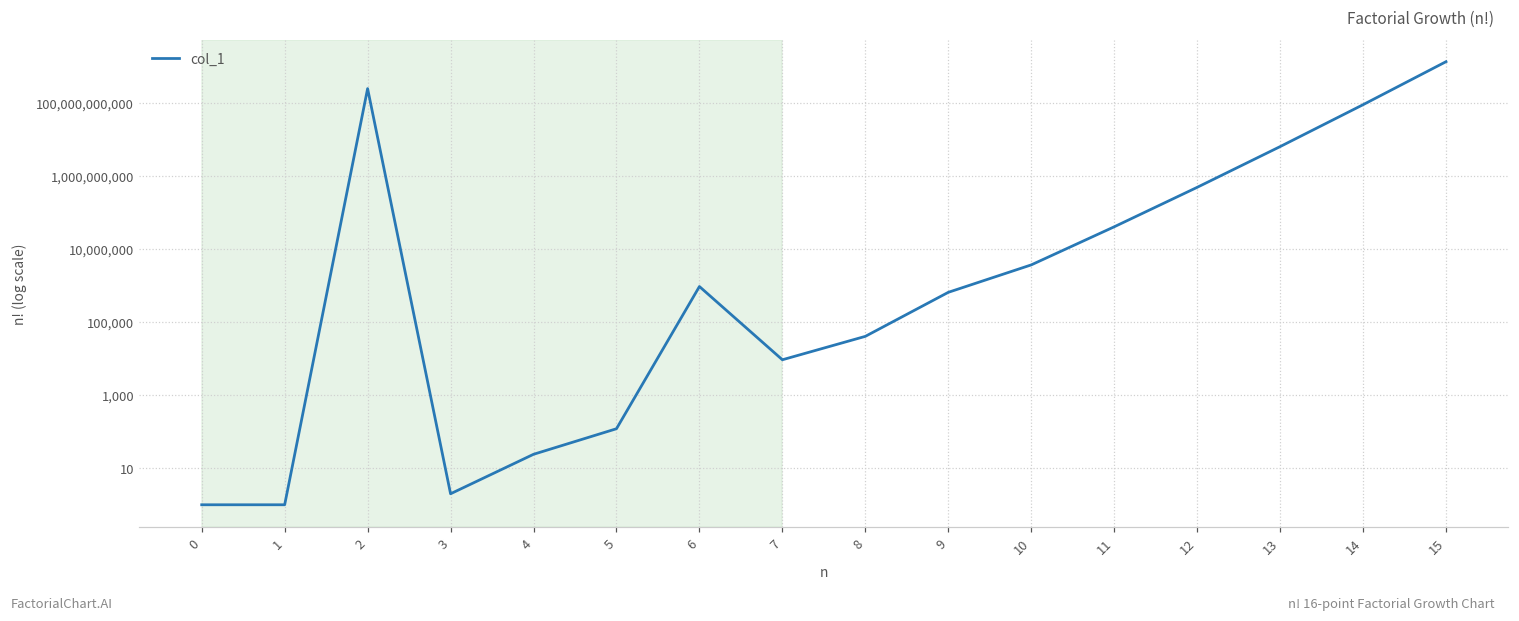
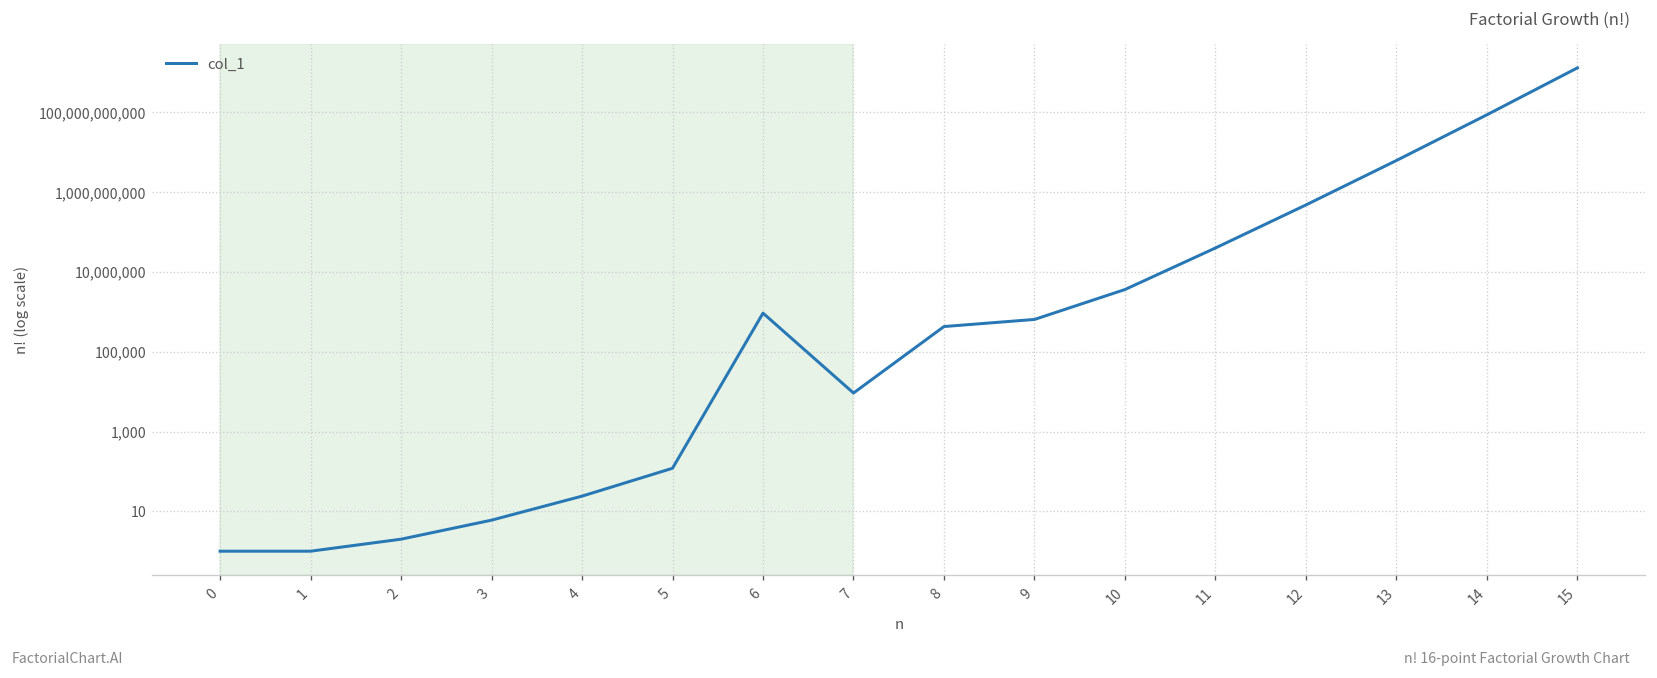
2: 200,000,000,000 -> 2
3: 2 -> 6
8: 40,000 -> 400,000
